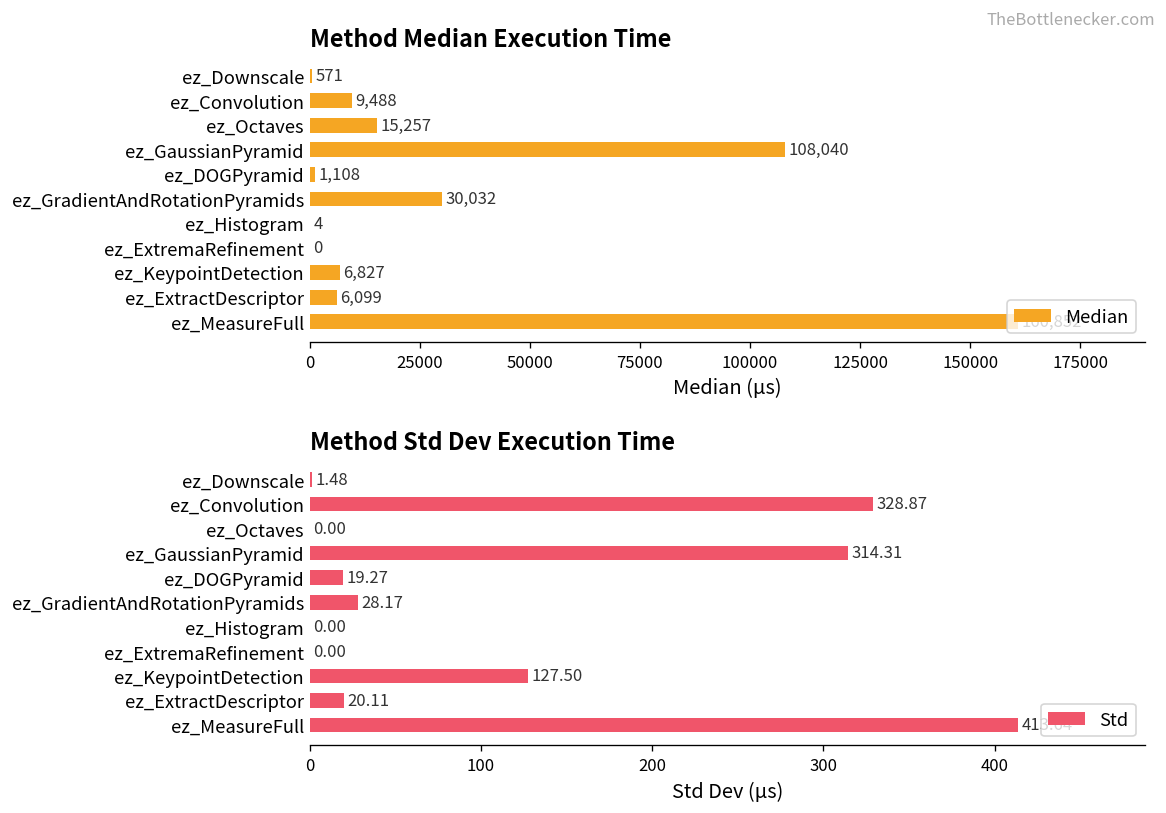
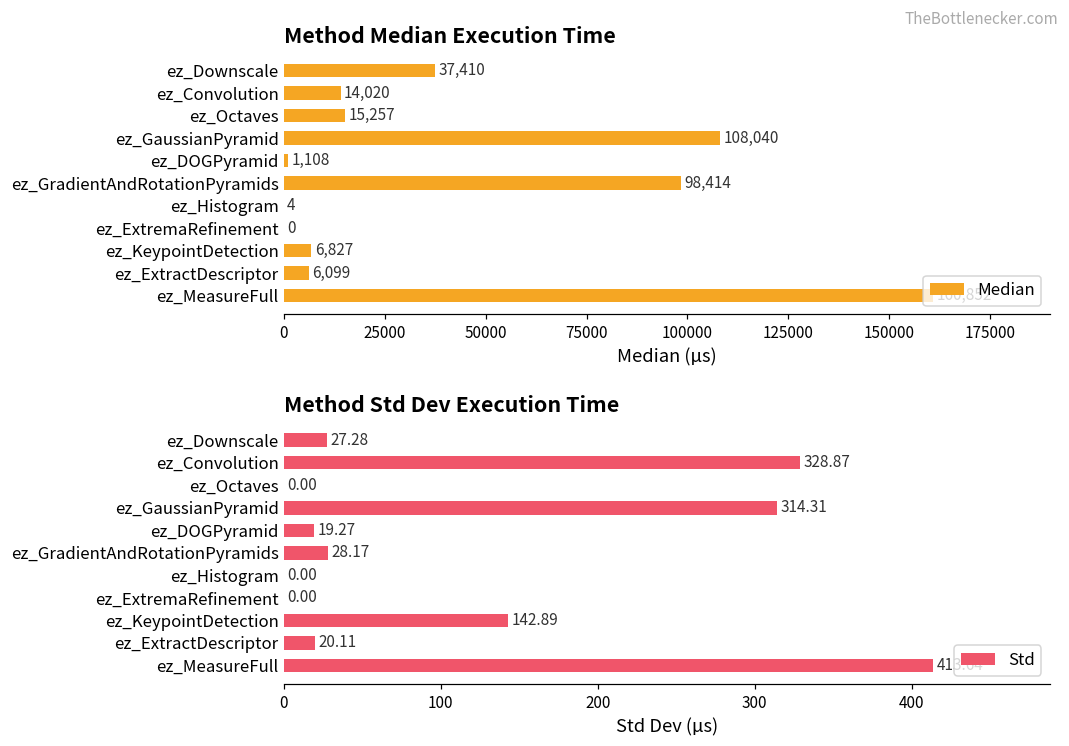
Method Median Execution Time, ez_Downscale: 571 -> 37,410
Method Median Execution Time, ez_Convolution: 9,488 -> 14,020
Method Median Execution Time, ez_GradientAndRotationPyramids: 30,032 -> 98,414
Method Std Dev Execution Time, ez_Downscale: 1.48 -> 27.28
Method Std Dev Execution Time, ez_KeypointDetection: 127.50 -> 142.89
